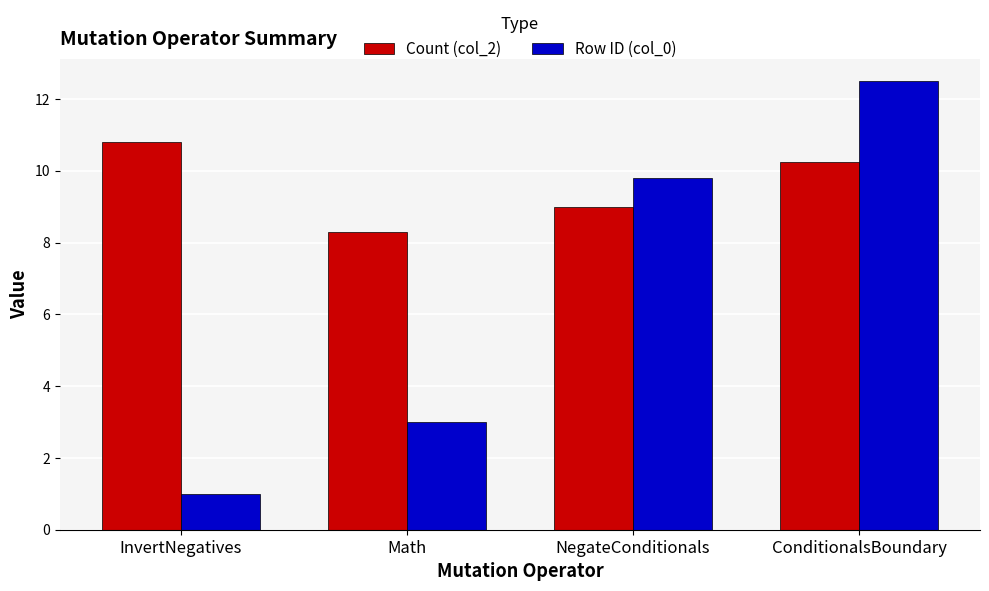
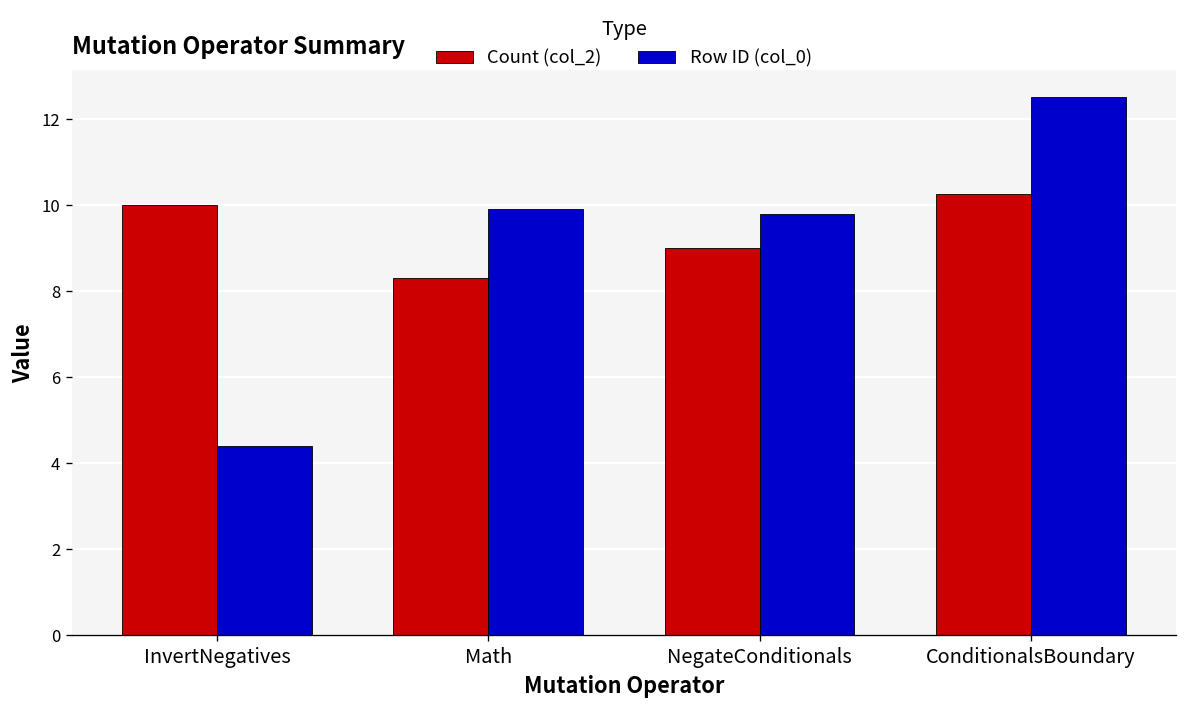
Count (col_2), InvertNegatives: 10.8 -> 10.0
Row ID (col_0), InvertNegatives: 1.0 -> 4.4
Row ID (col_0), Math: 3.0 -> 9.9
